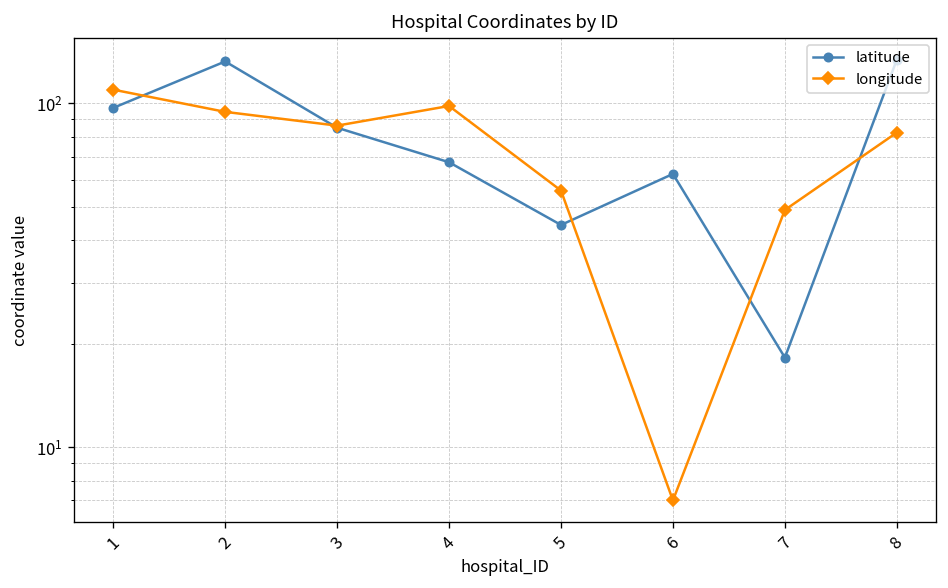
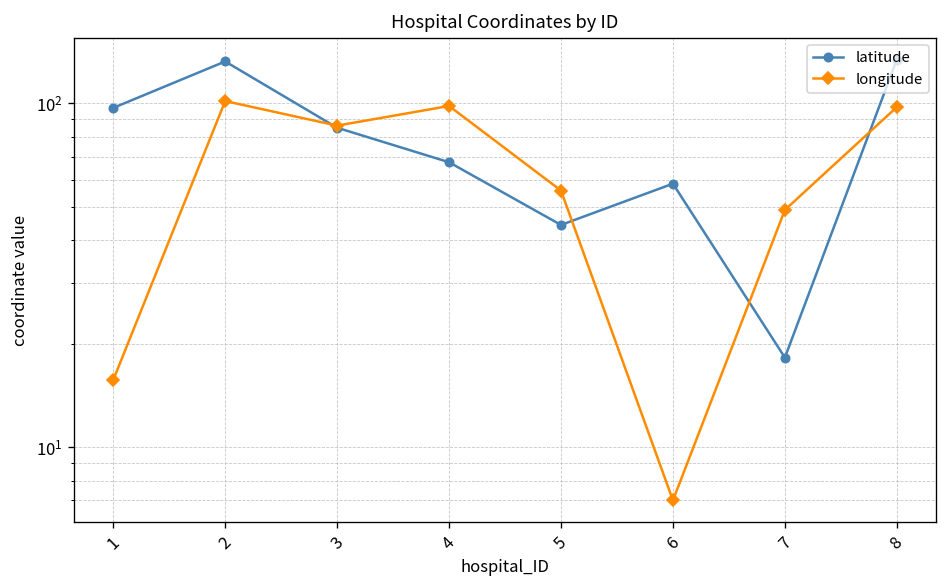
longitude, 1: 110 -> 16
longitude, 2: 94 -> 102
latitude, 6: 62 -> 58
longitude, 8: 82 -> 98
